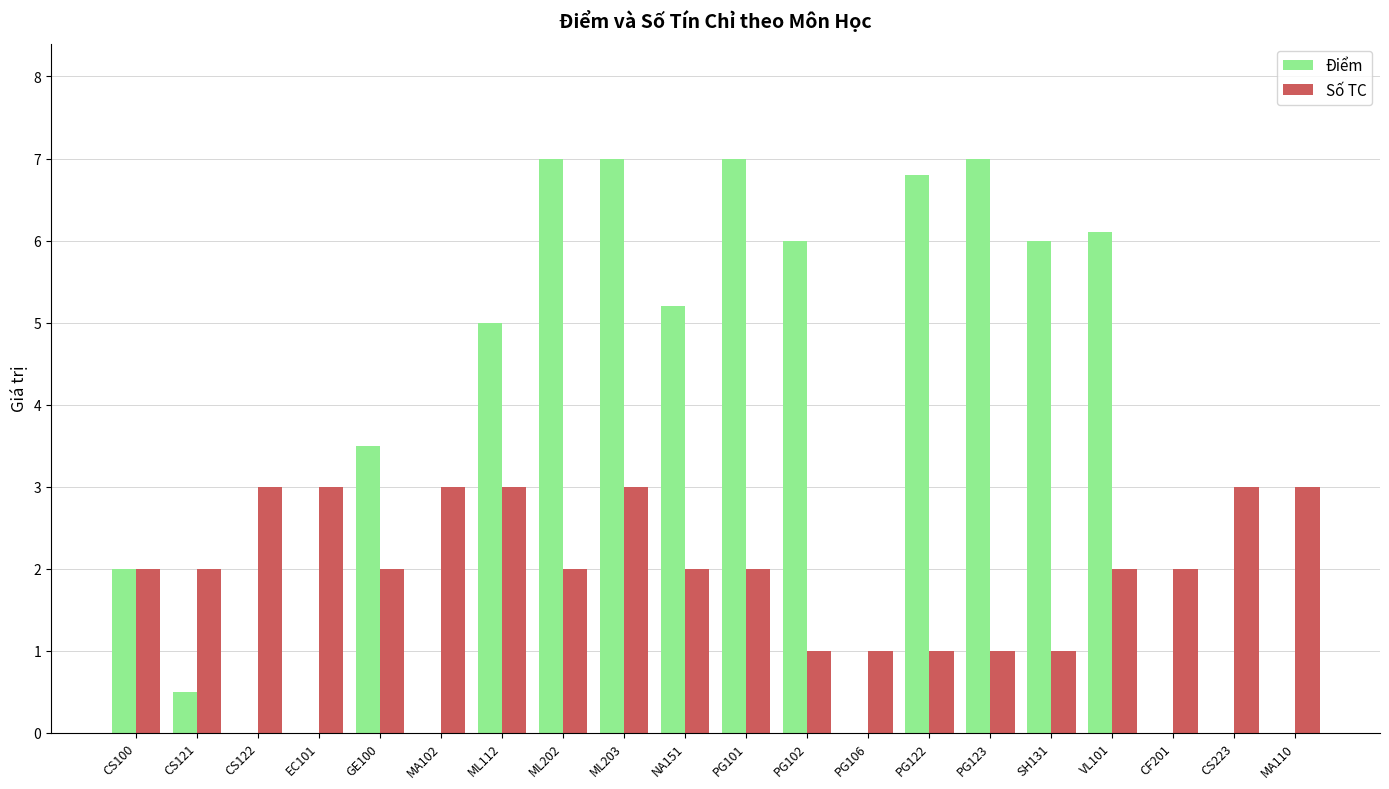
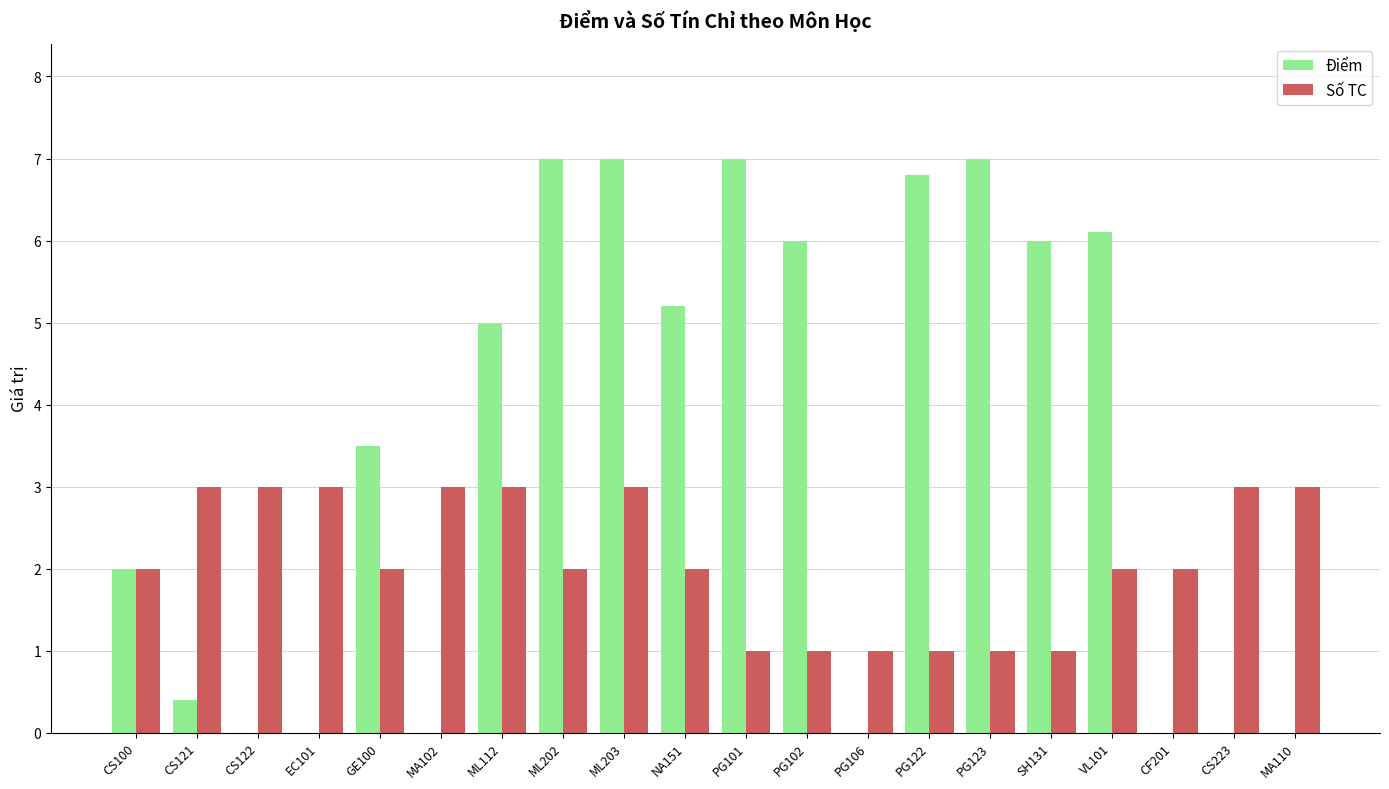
Điểm, CS121: 0.5 -> 0.4
Số TC, CS121: 2 -> 3
Số TC, PG101: 2 -> 1
